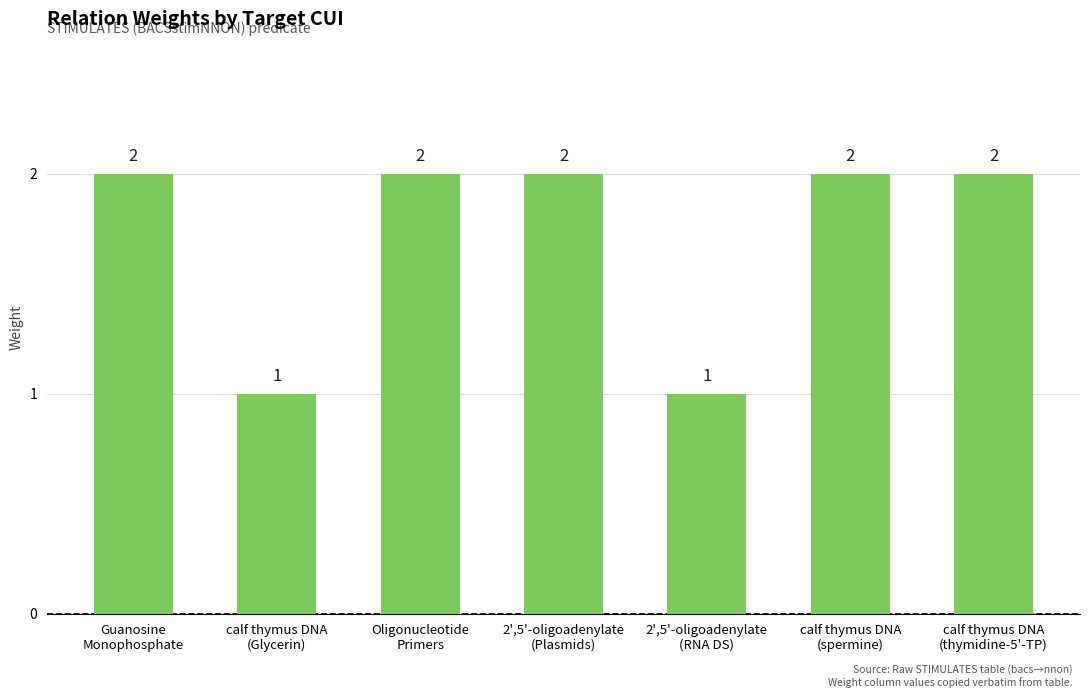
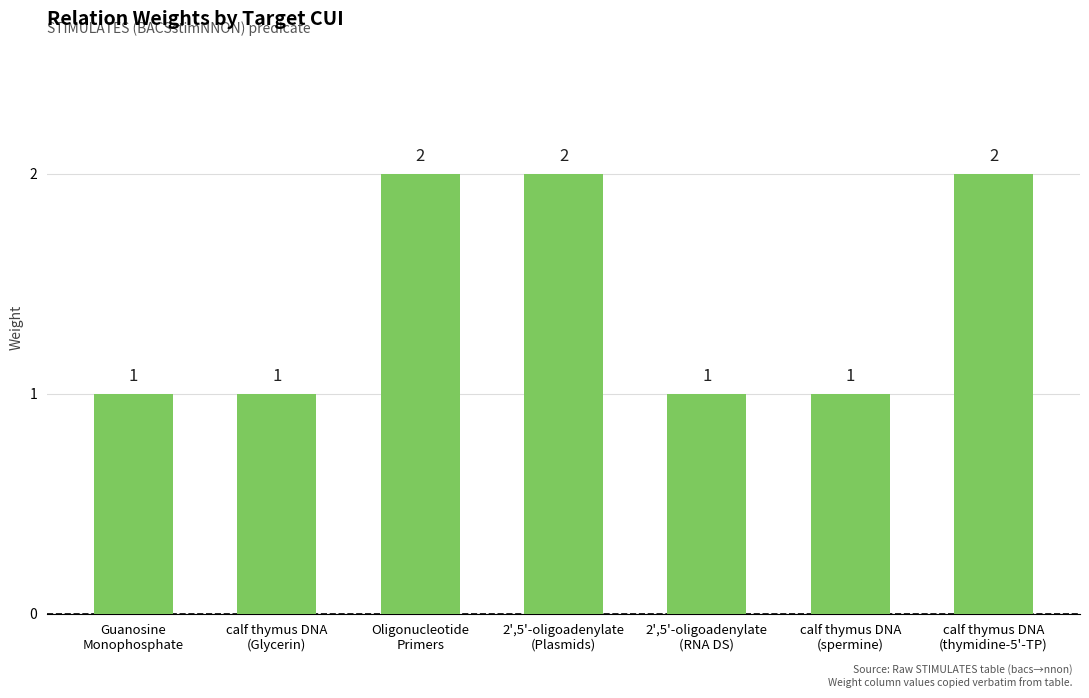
Guanosine Monophosphate: 2 -> 1
calf thymus DNA (spermine): 2 -> 1
